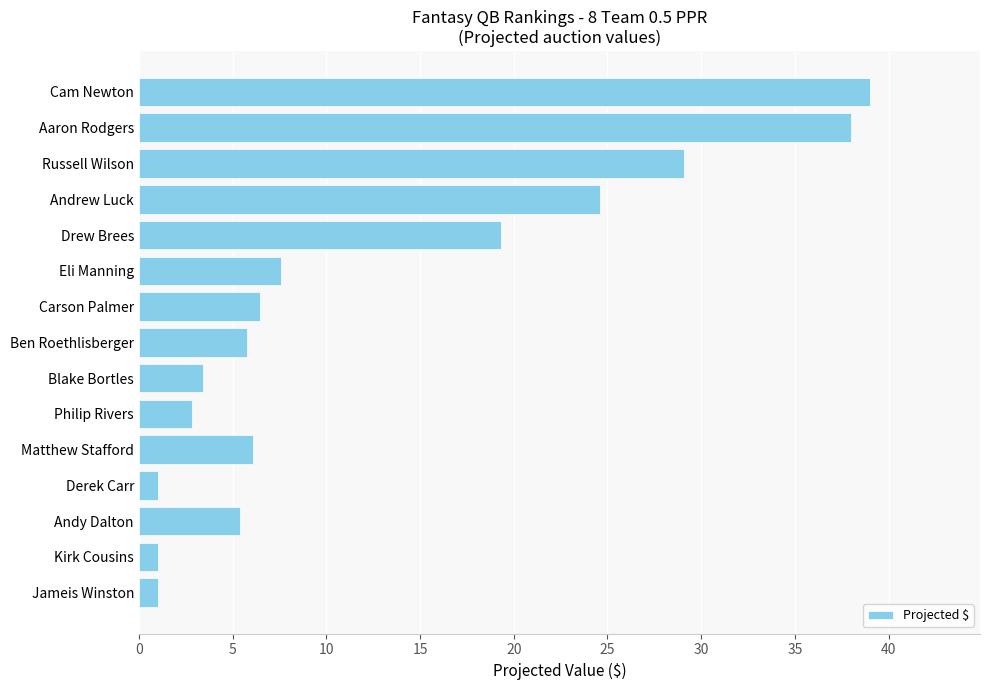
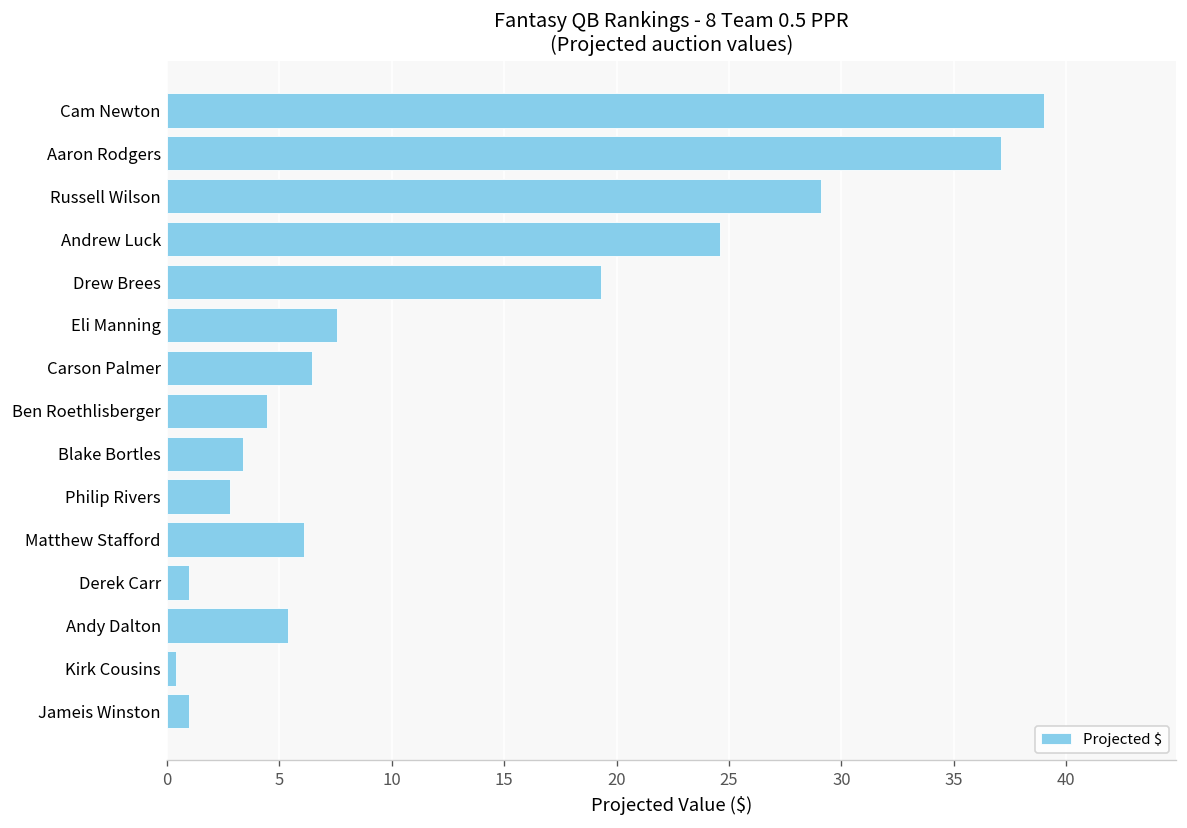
Aaron Rodgers: 38.0 -> 37.1
Ben Roethlisberger: 5.8 -> 4.4
Kirk Cousins: 1.0 -> 0.4
